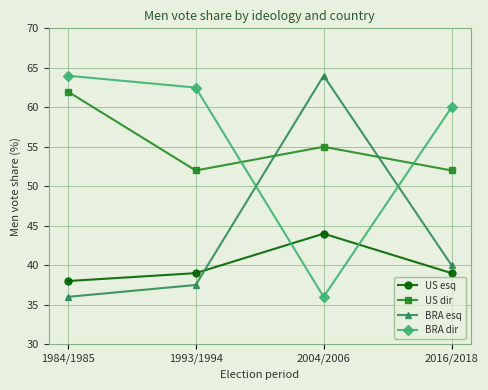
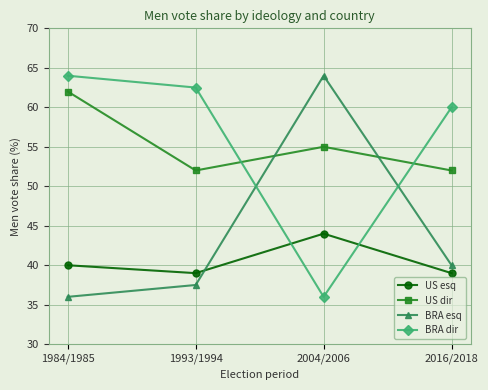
US esq, 1984/1985: 38 -> 40
